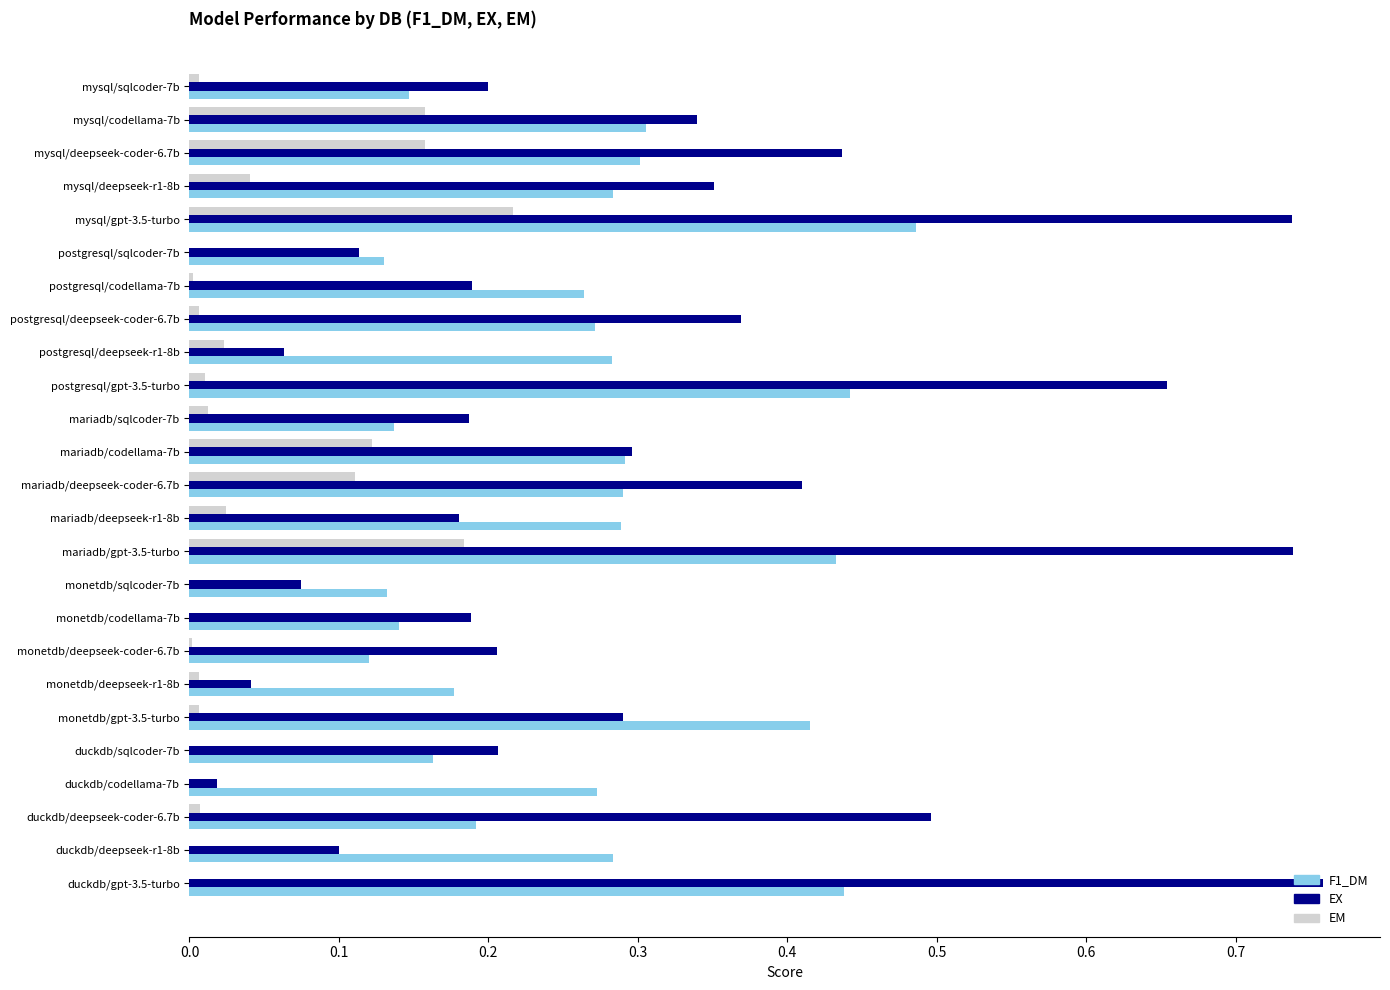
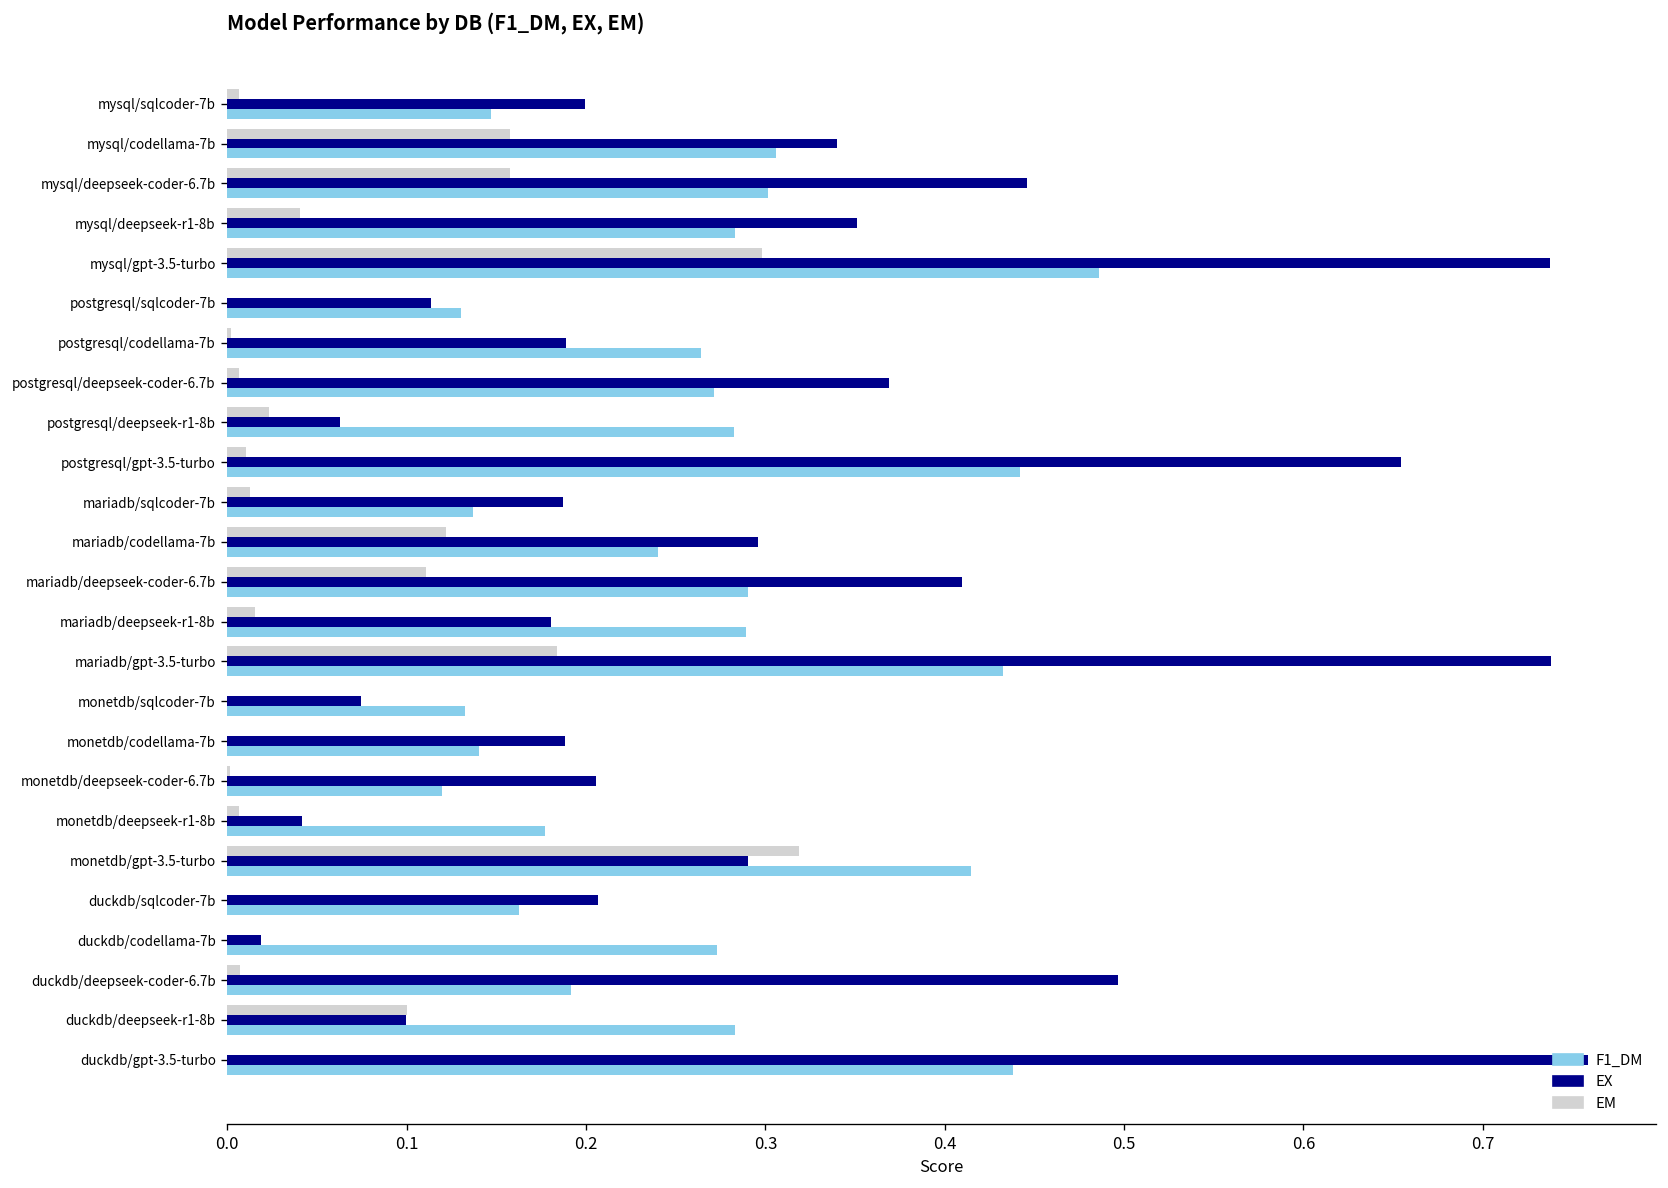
EX, mysql/deepseek-coder-6.7b: 0.436 -> 0.446
EM, mysql/gpt-3.5-turbo: 0.217 -> 0.298
F1_DM, mariadb/codellama-7b: 0.292 -> 0.240
EM, mariadb/deepseek-r1-8b: 0.024 -> 0.015
EM, monetdb/gpt-3.5-turbo: 0.007 -> 0.319
EM, duckdb/deepseek-r1-8b: 0.0 -> 0.1
